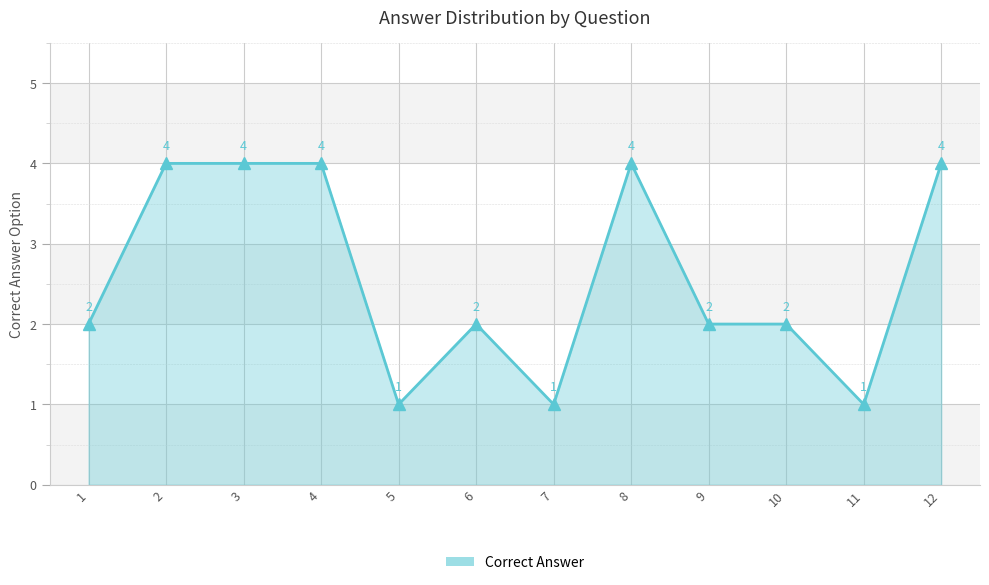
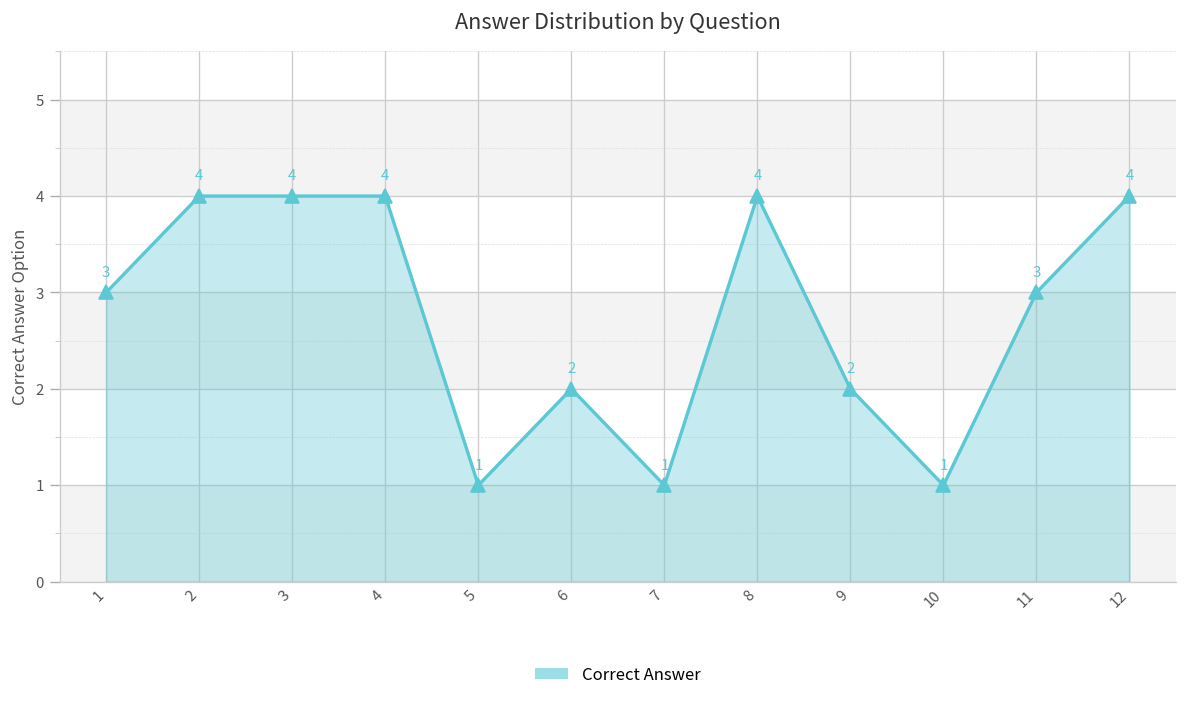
1: 2 -> 3
10: 2 -> 1
11: 1 -> 3
